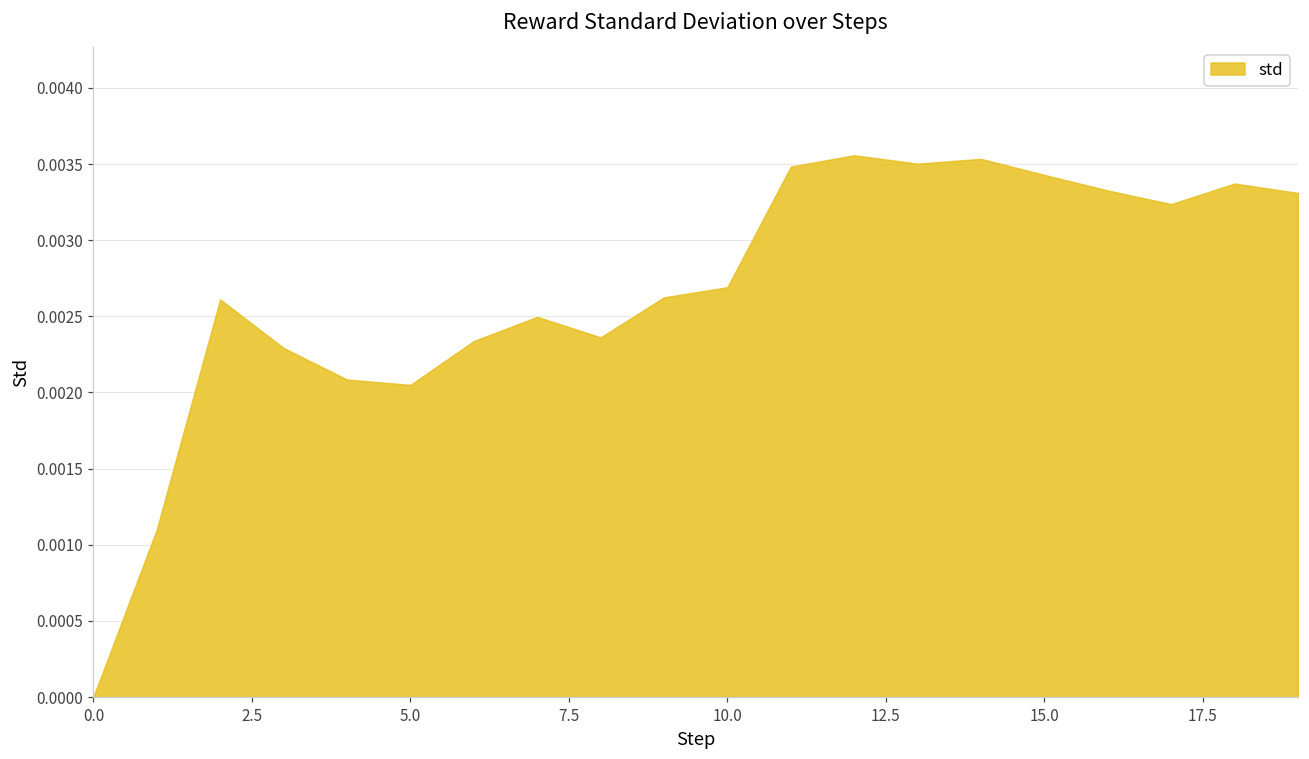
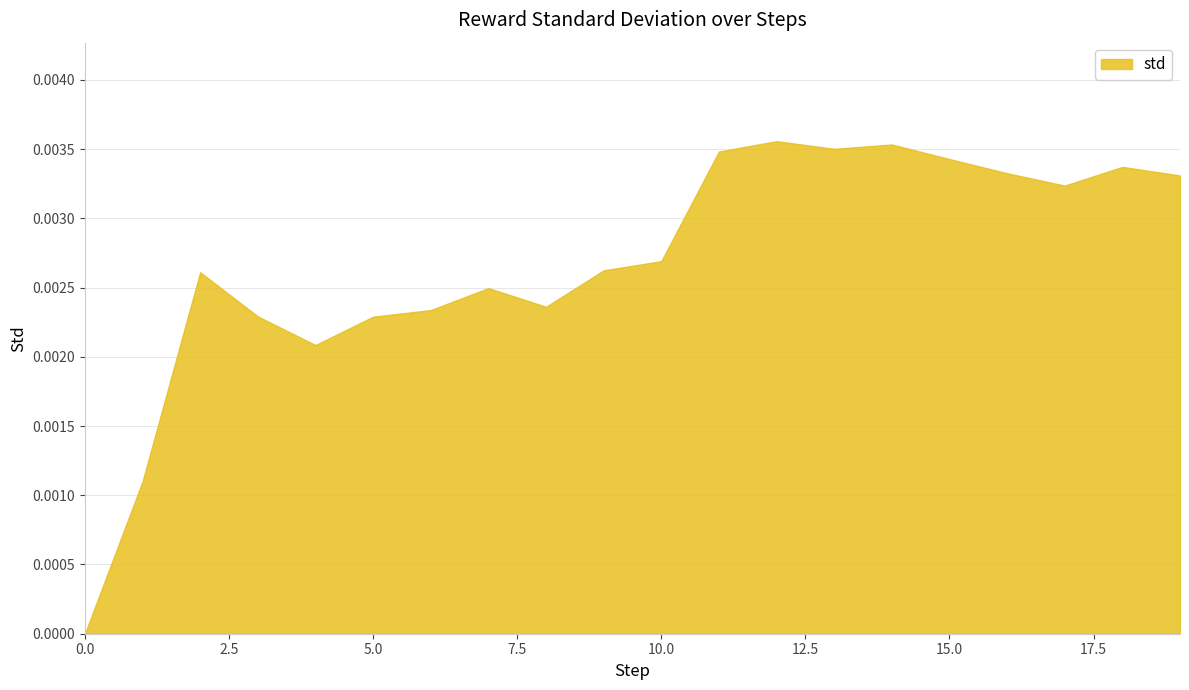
5.0: 0.00205 -> 0.00229
